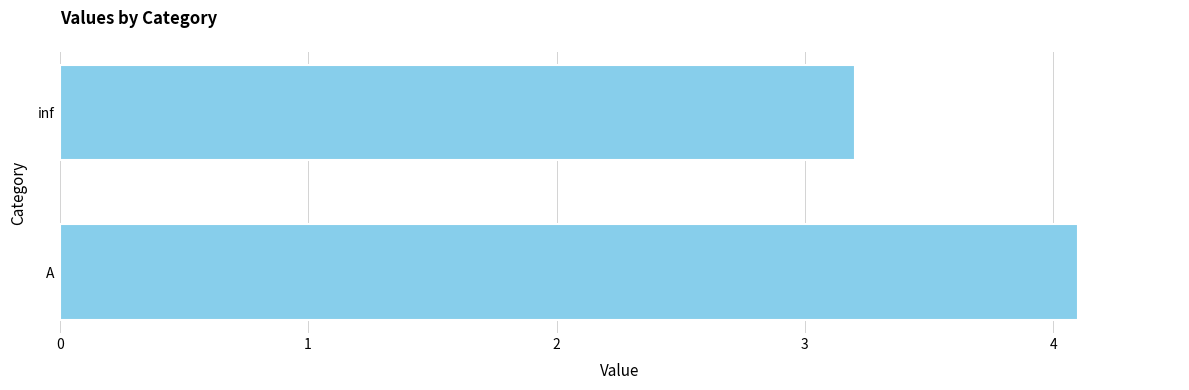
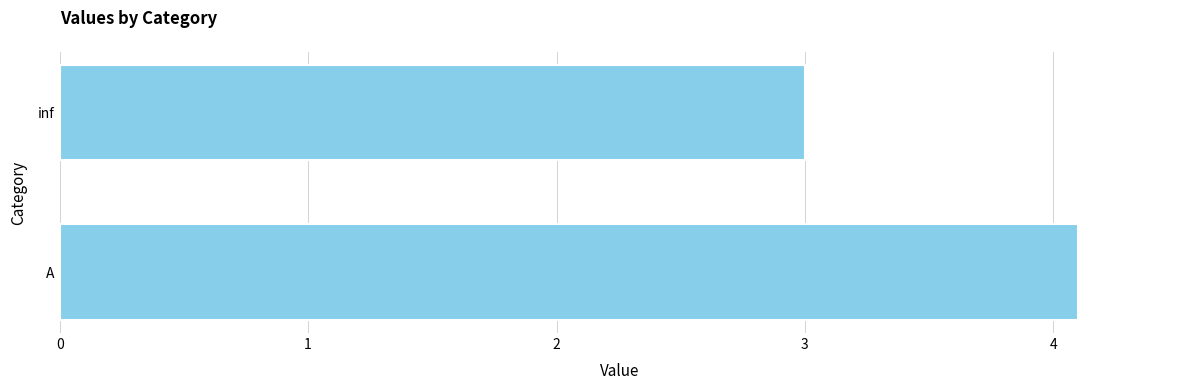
inf: 3.2 -> 3.0
